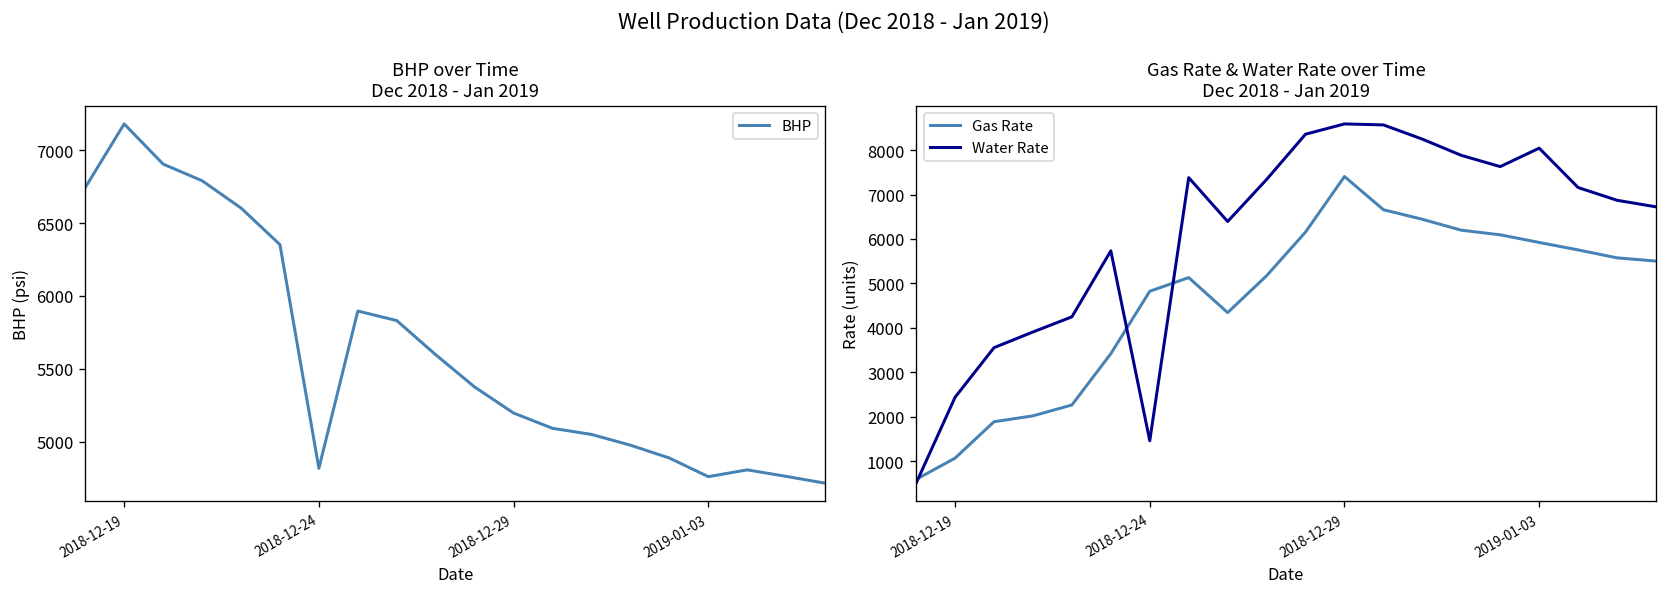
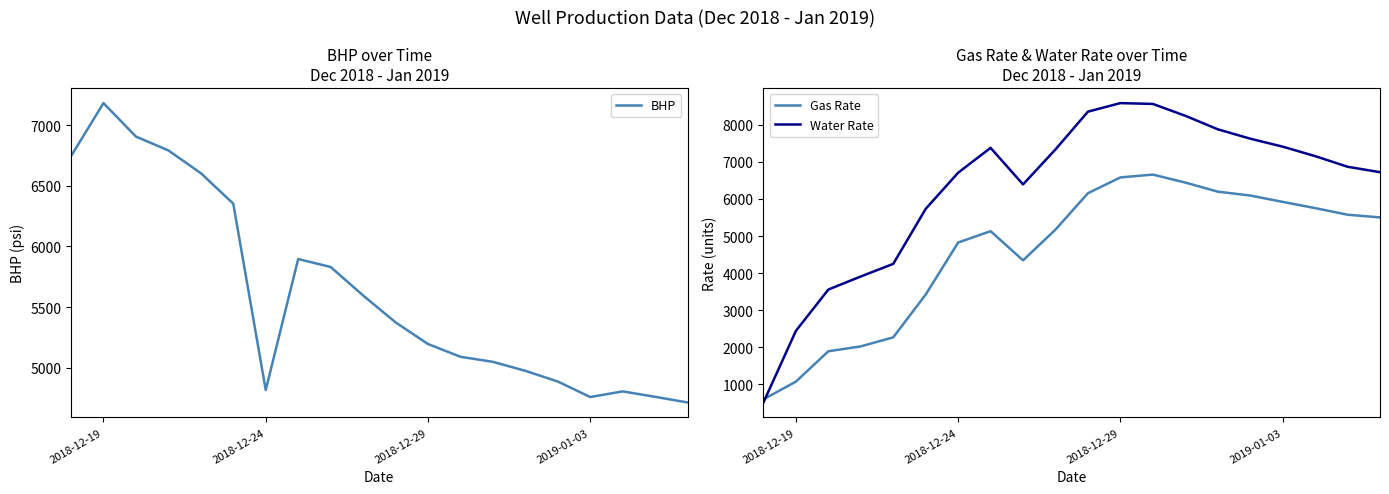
Gas Rate & Water Rate over Time Dec 2018 - Jan 2019, Water Rate, 2018-12-24: 1500 -> 6700
Gas Rate & Water Rate over Time Dec 2018 - Jan 2019, Gas Rate, 2018-12-29: 7400 -> 6600
Gas Rate & Water Rate over Time Dec 2018 - Jan 2019, Water Rate, 2019-01-03: 8000 -> 7400
